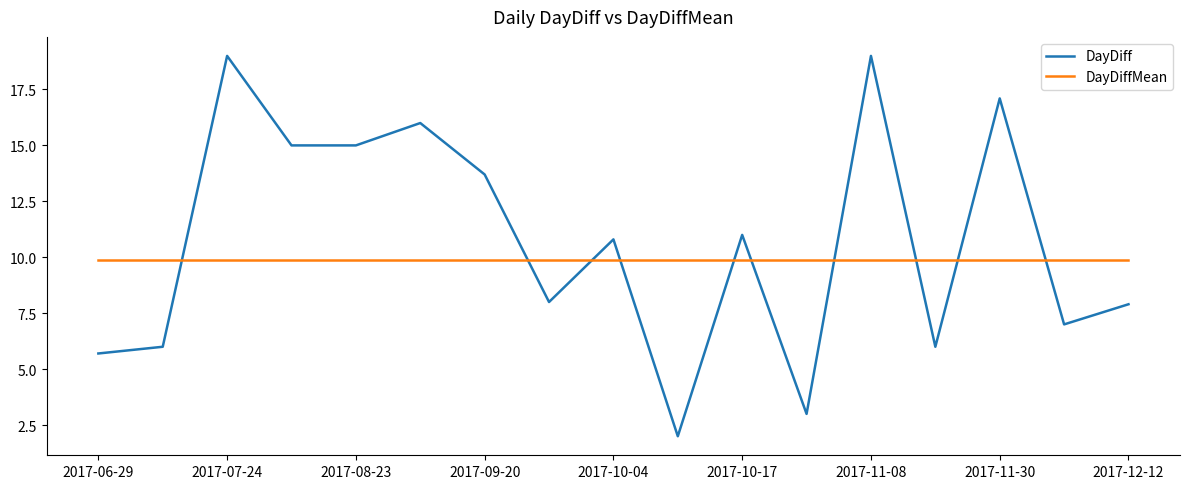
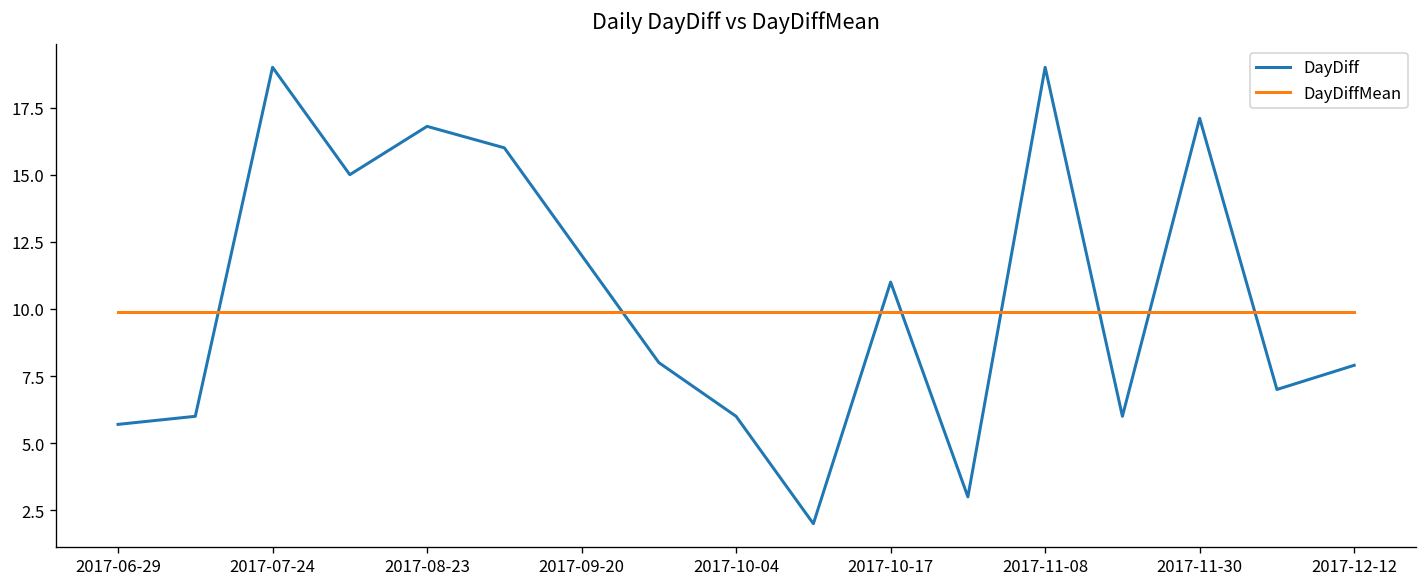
DayDiff, 2017-08-23: 15.0 -> 16.8
DayDiff, 2017-09-20: 13.7 -> 12.0
DayDiff, 2017-10-04: 10.8 -> 6.0
